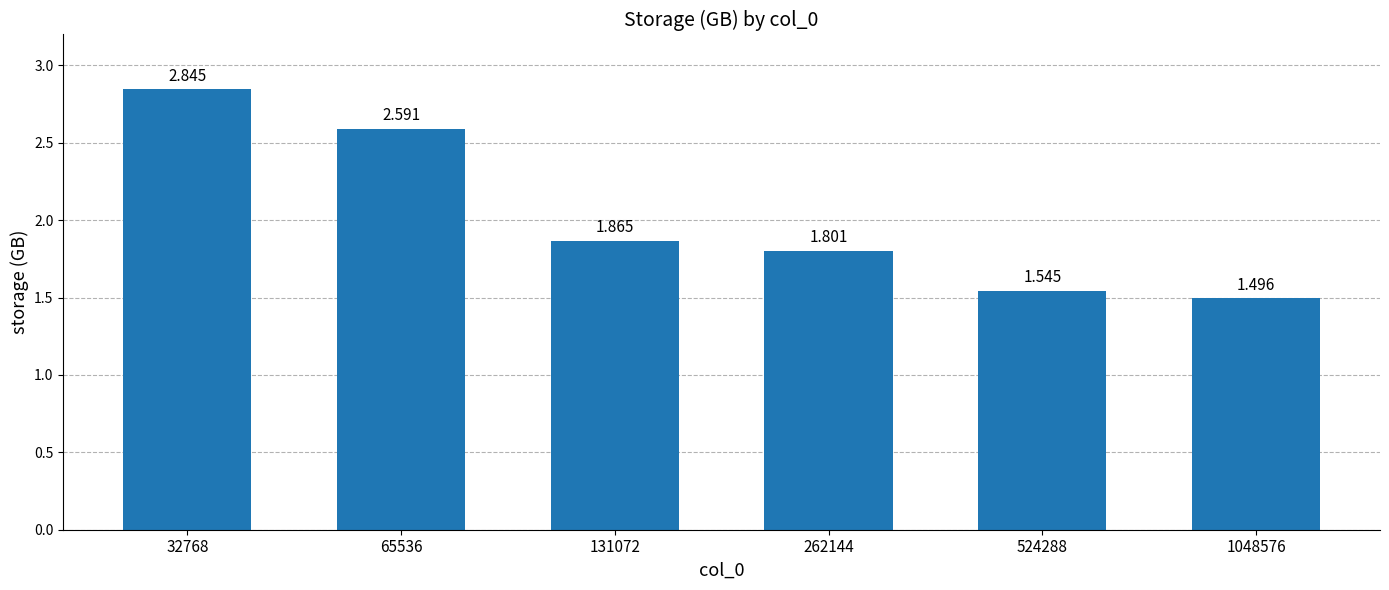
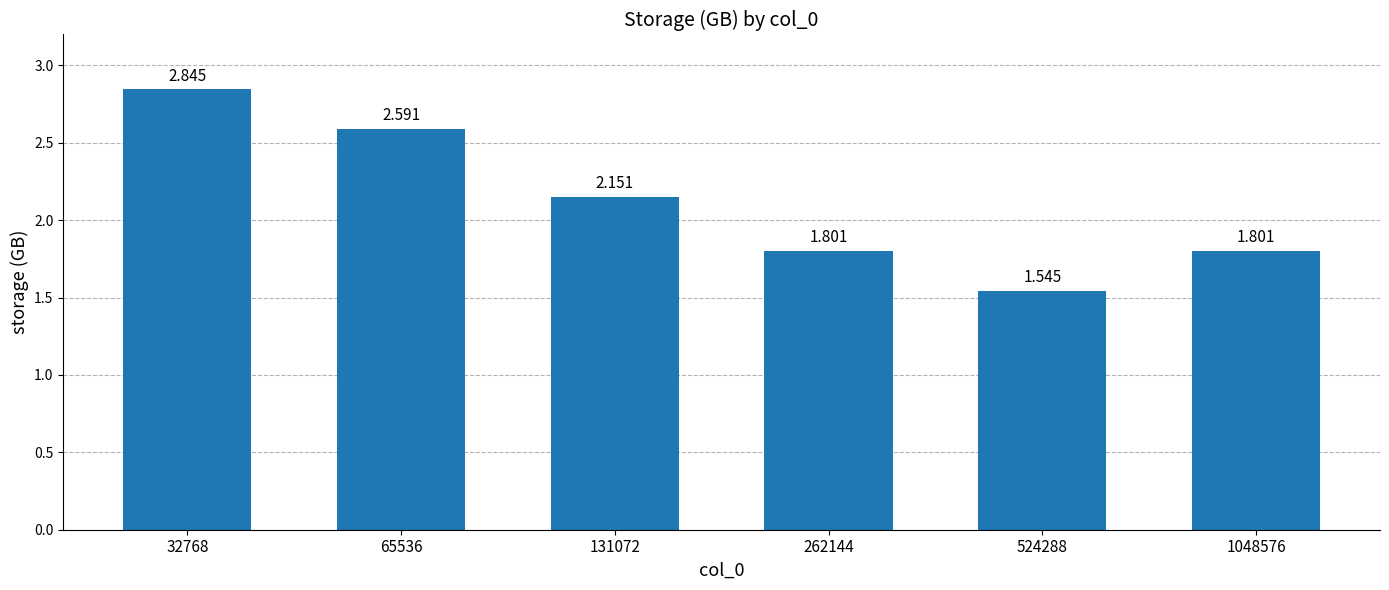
131072: 1.865 -> 2.151
1048576: 1.496 -> 1.801
